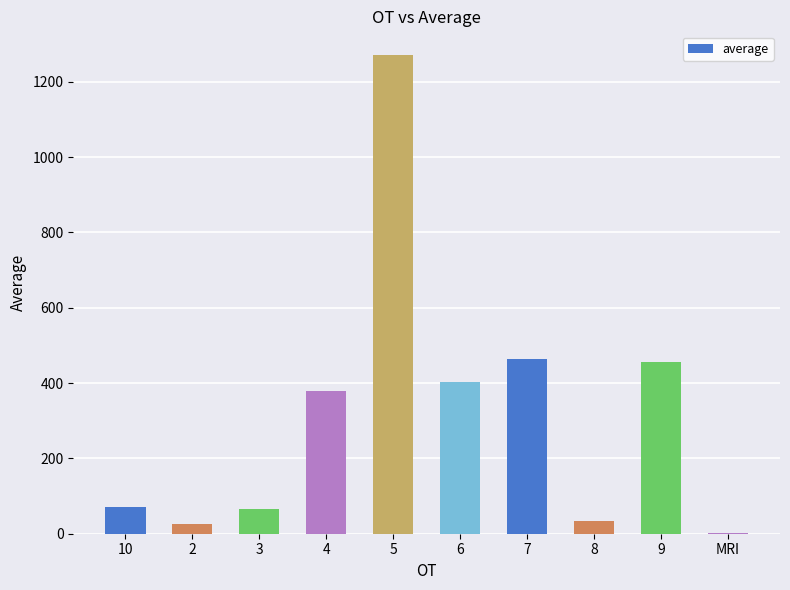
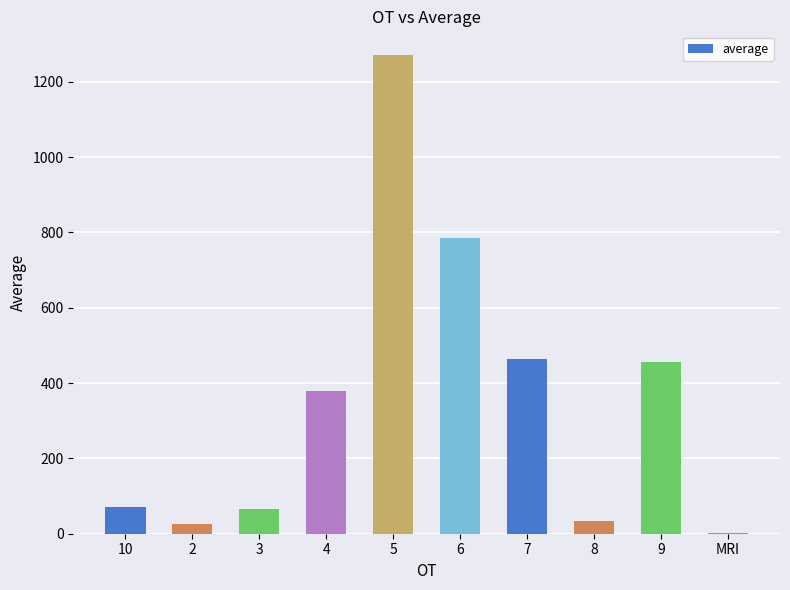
6: 400 -> 790
